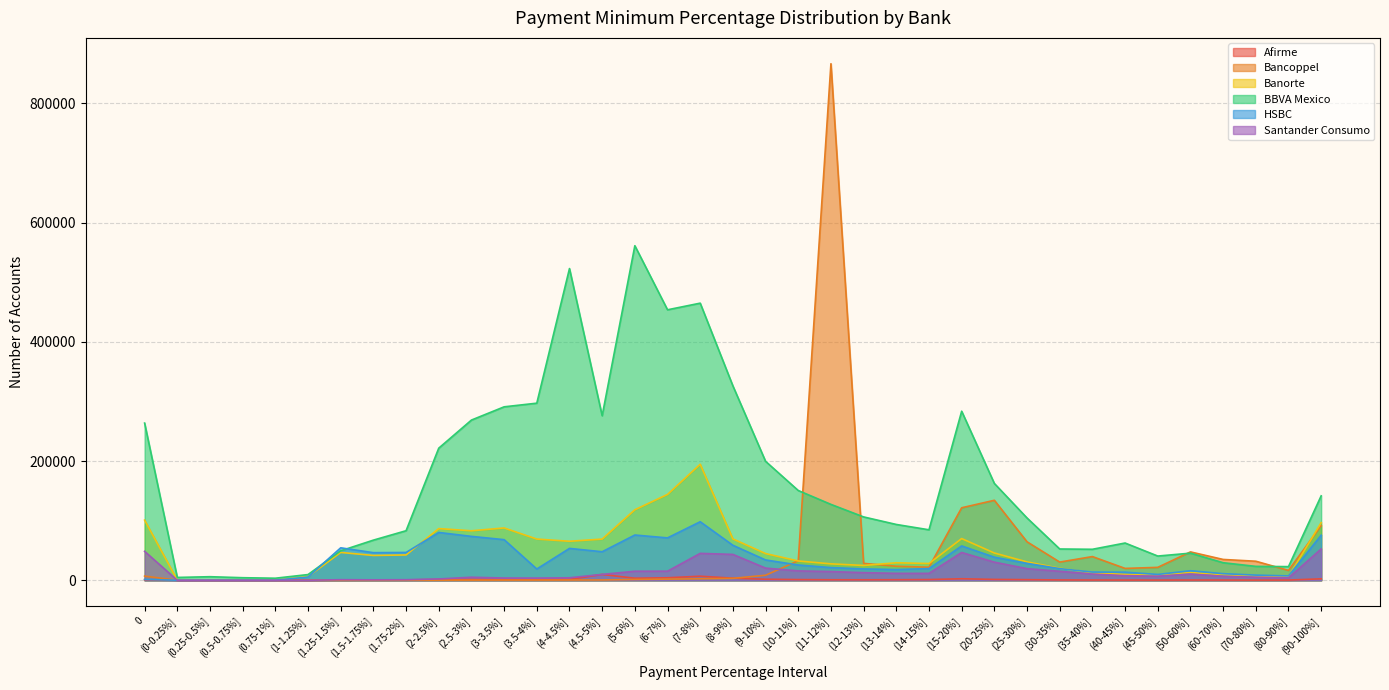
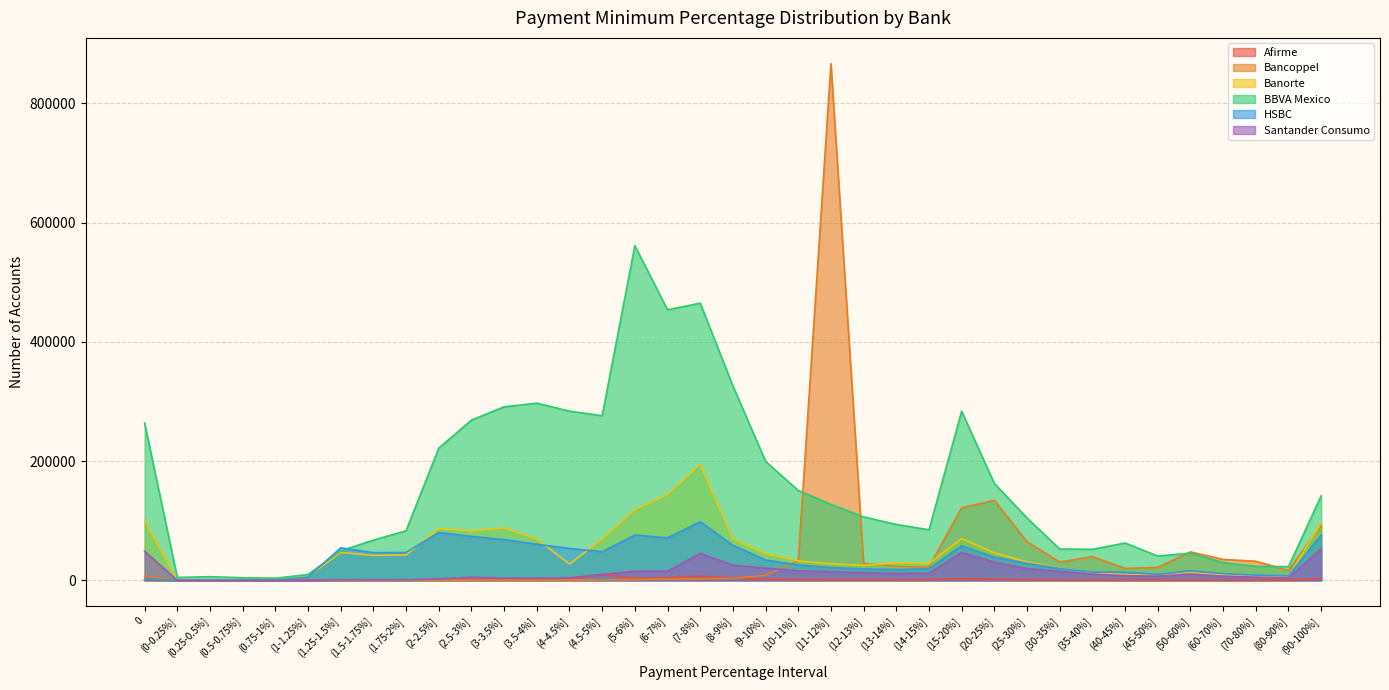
HSBC, (3.5-4%]: 20000 -> 60000
Banorte, (4-4.5%]: 70000 -> 30000
BBVA Mexico, (4-4.5%]: 520000 -> 280000
Santander Consumo, (8-9%]: 40000 -> 30000
